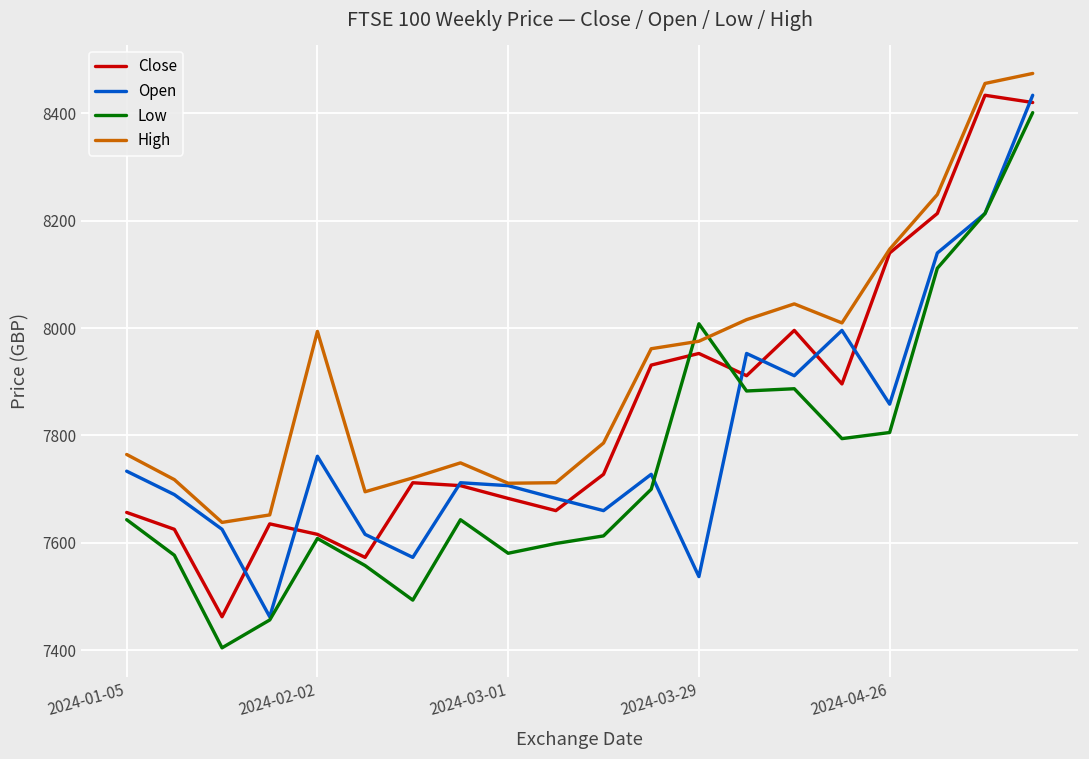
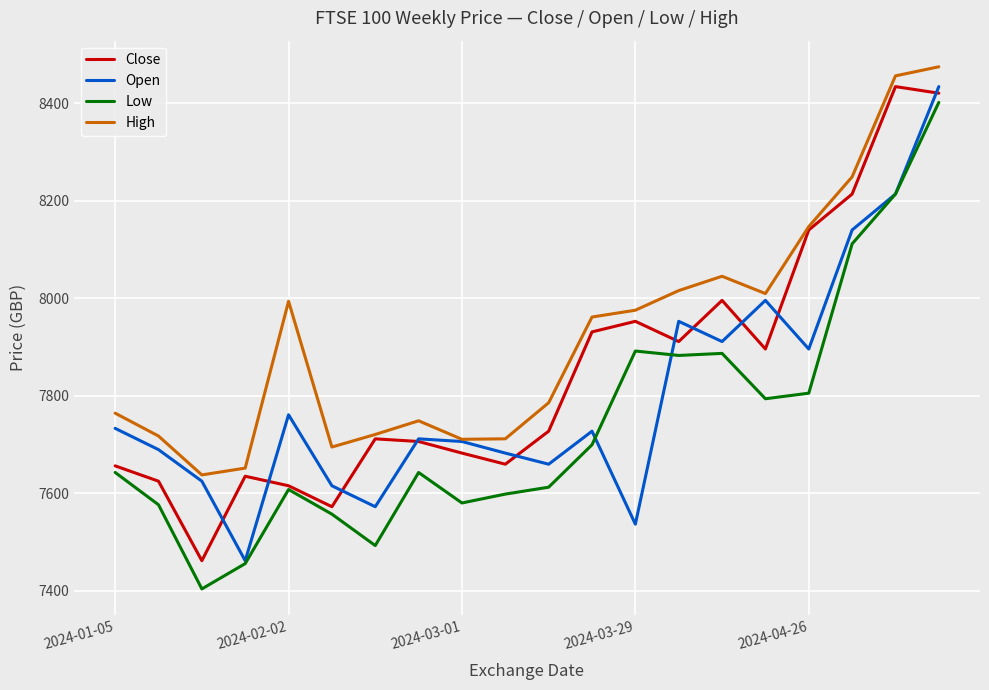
Low, 2024-03-29: 8010 -> 7890
Open, 2024-04-26: 7860 -> 7900
